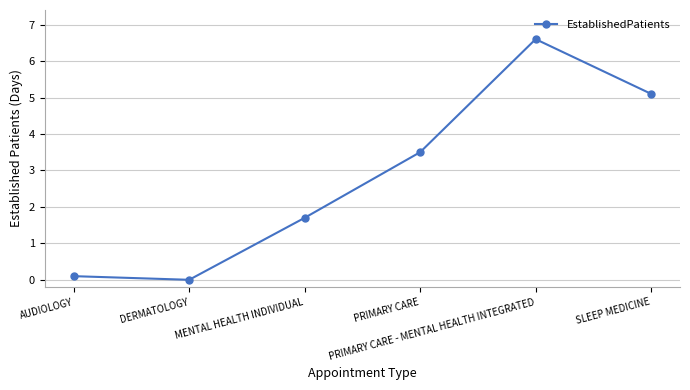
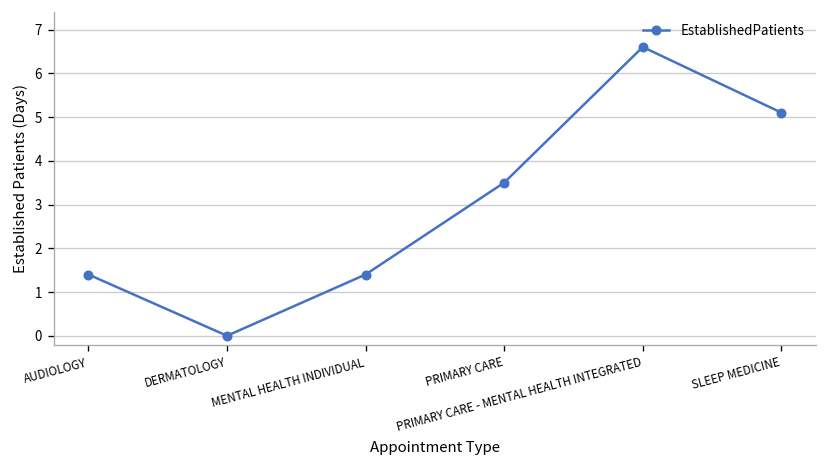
AUDIOLOGY: 0.1 -> 1.4
MENTAL HEALTH INDIVIDUAL: 1.7 -> 1.4
